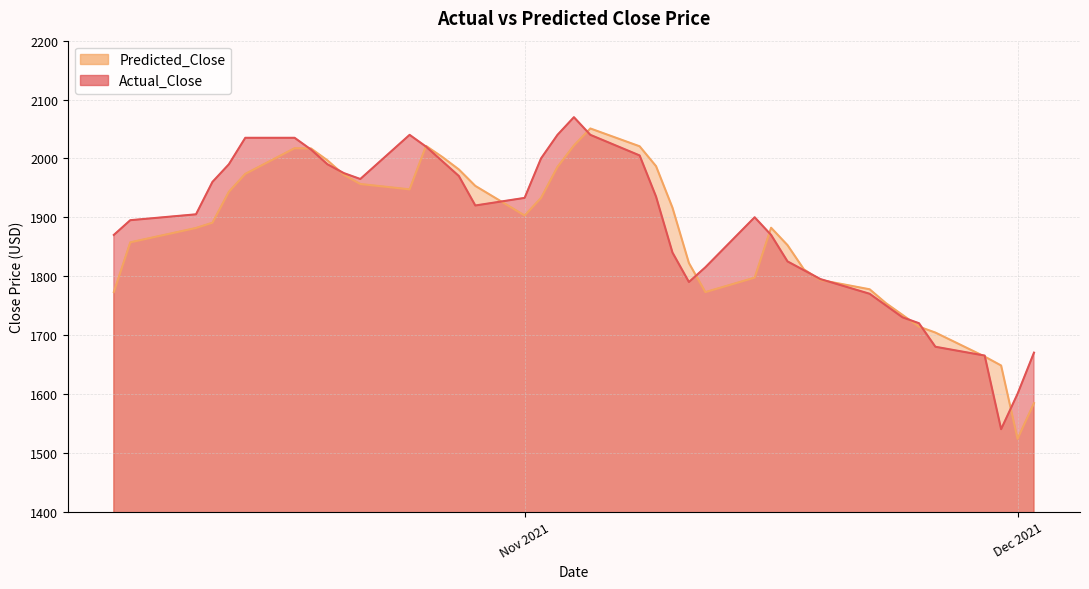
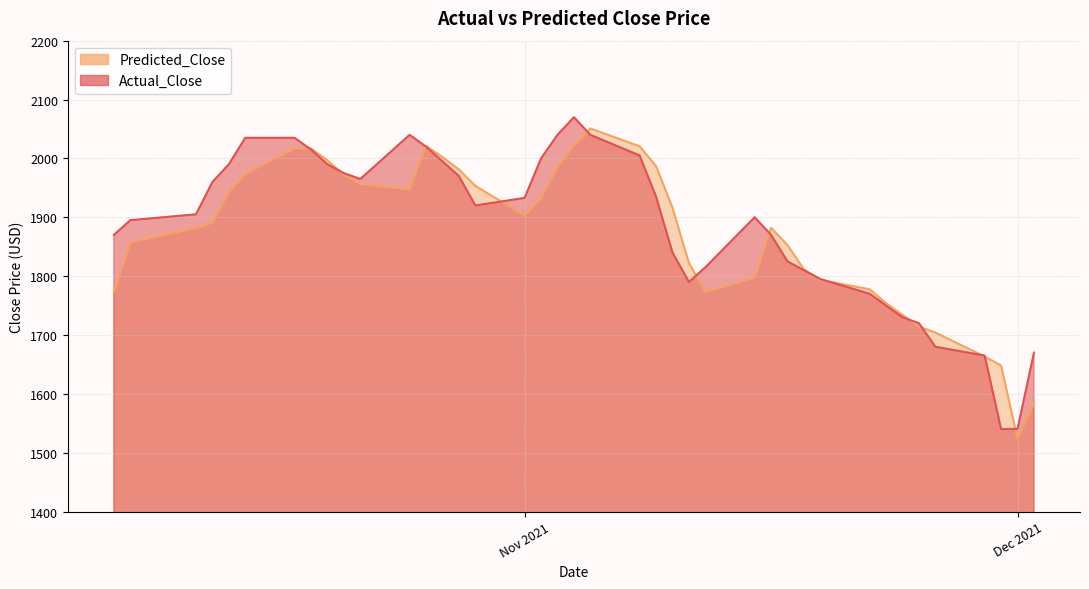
Actual_Close, Dec 2021: 1600 -> 1540
